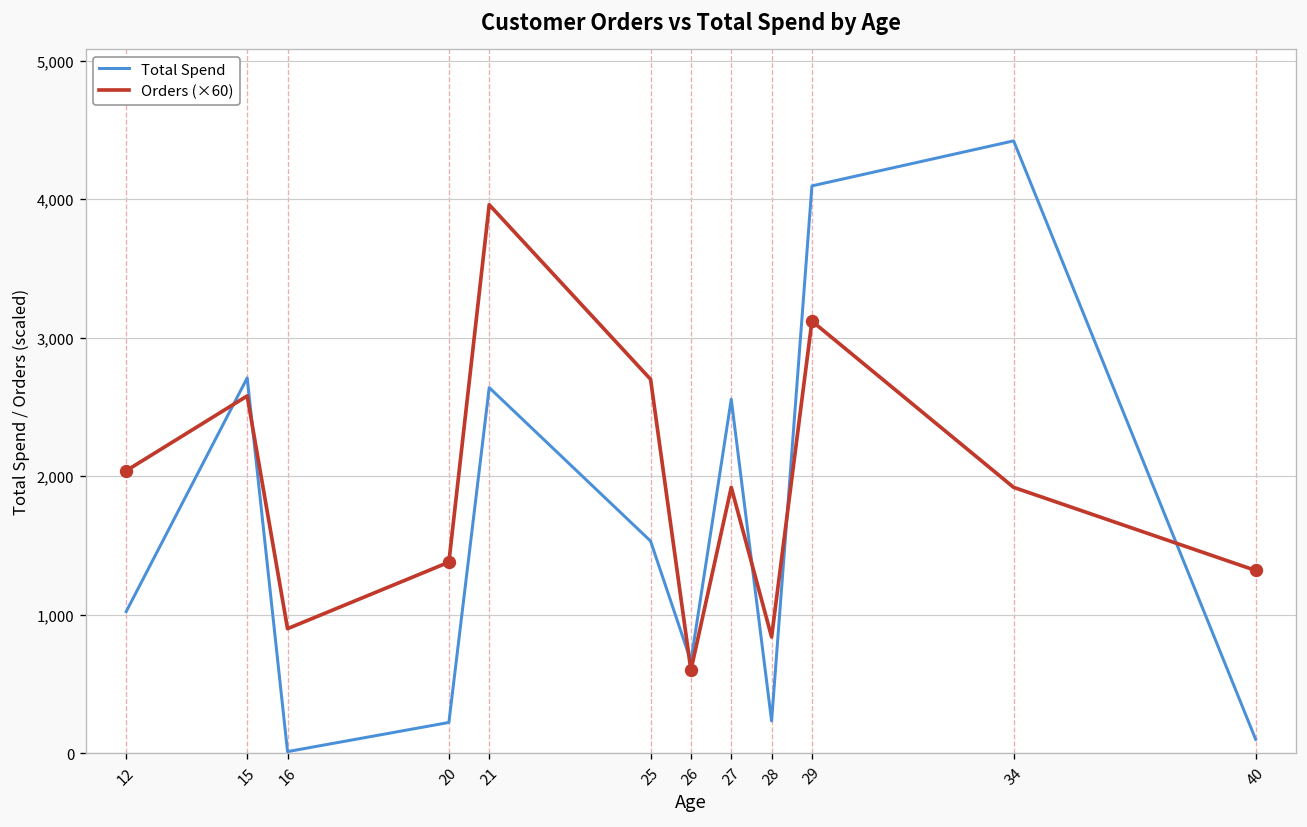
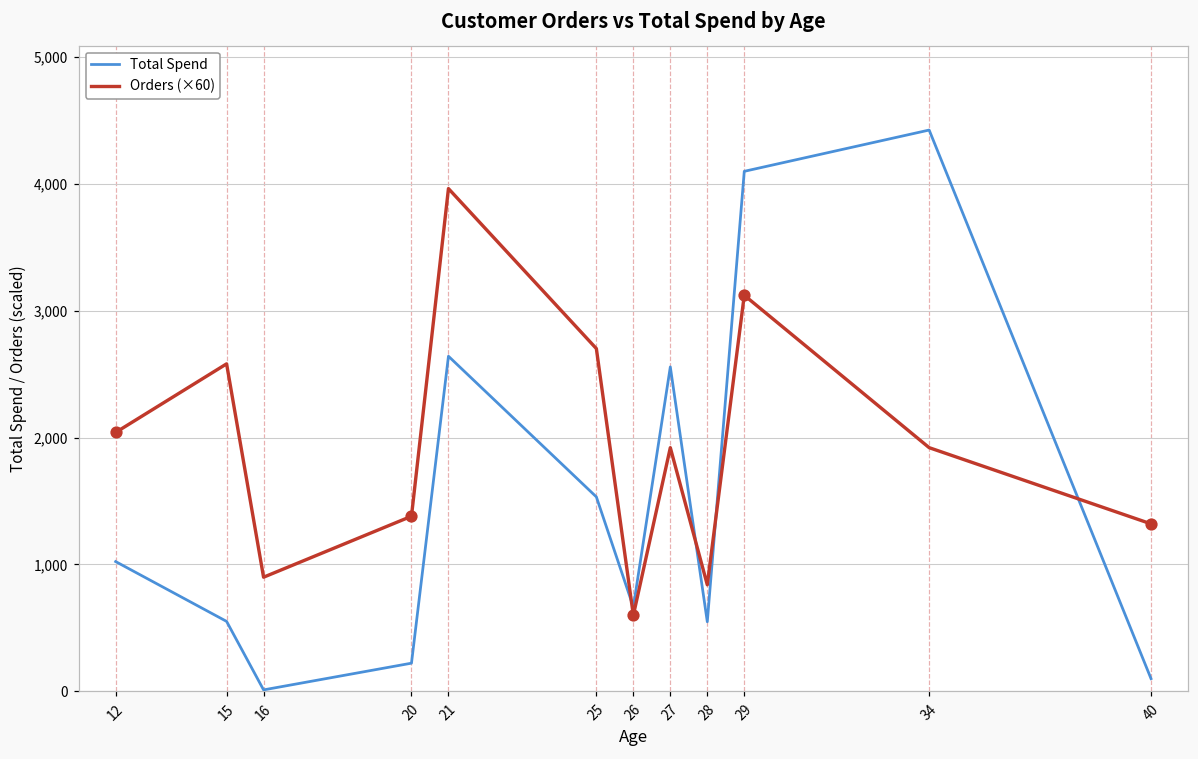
Total Spend, 15: 2,710 -> 550
Total Spend, 28: 230 -> 550
